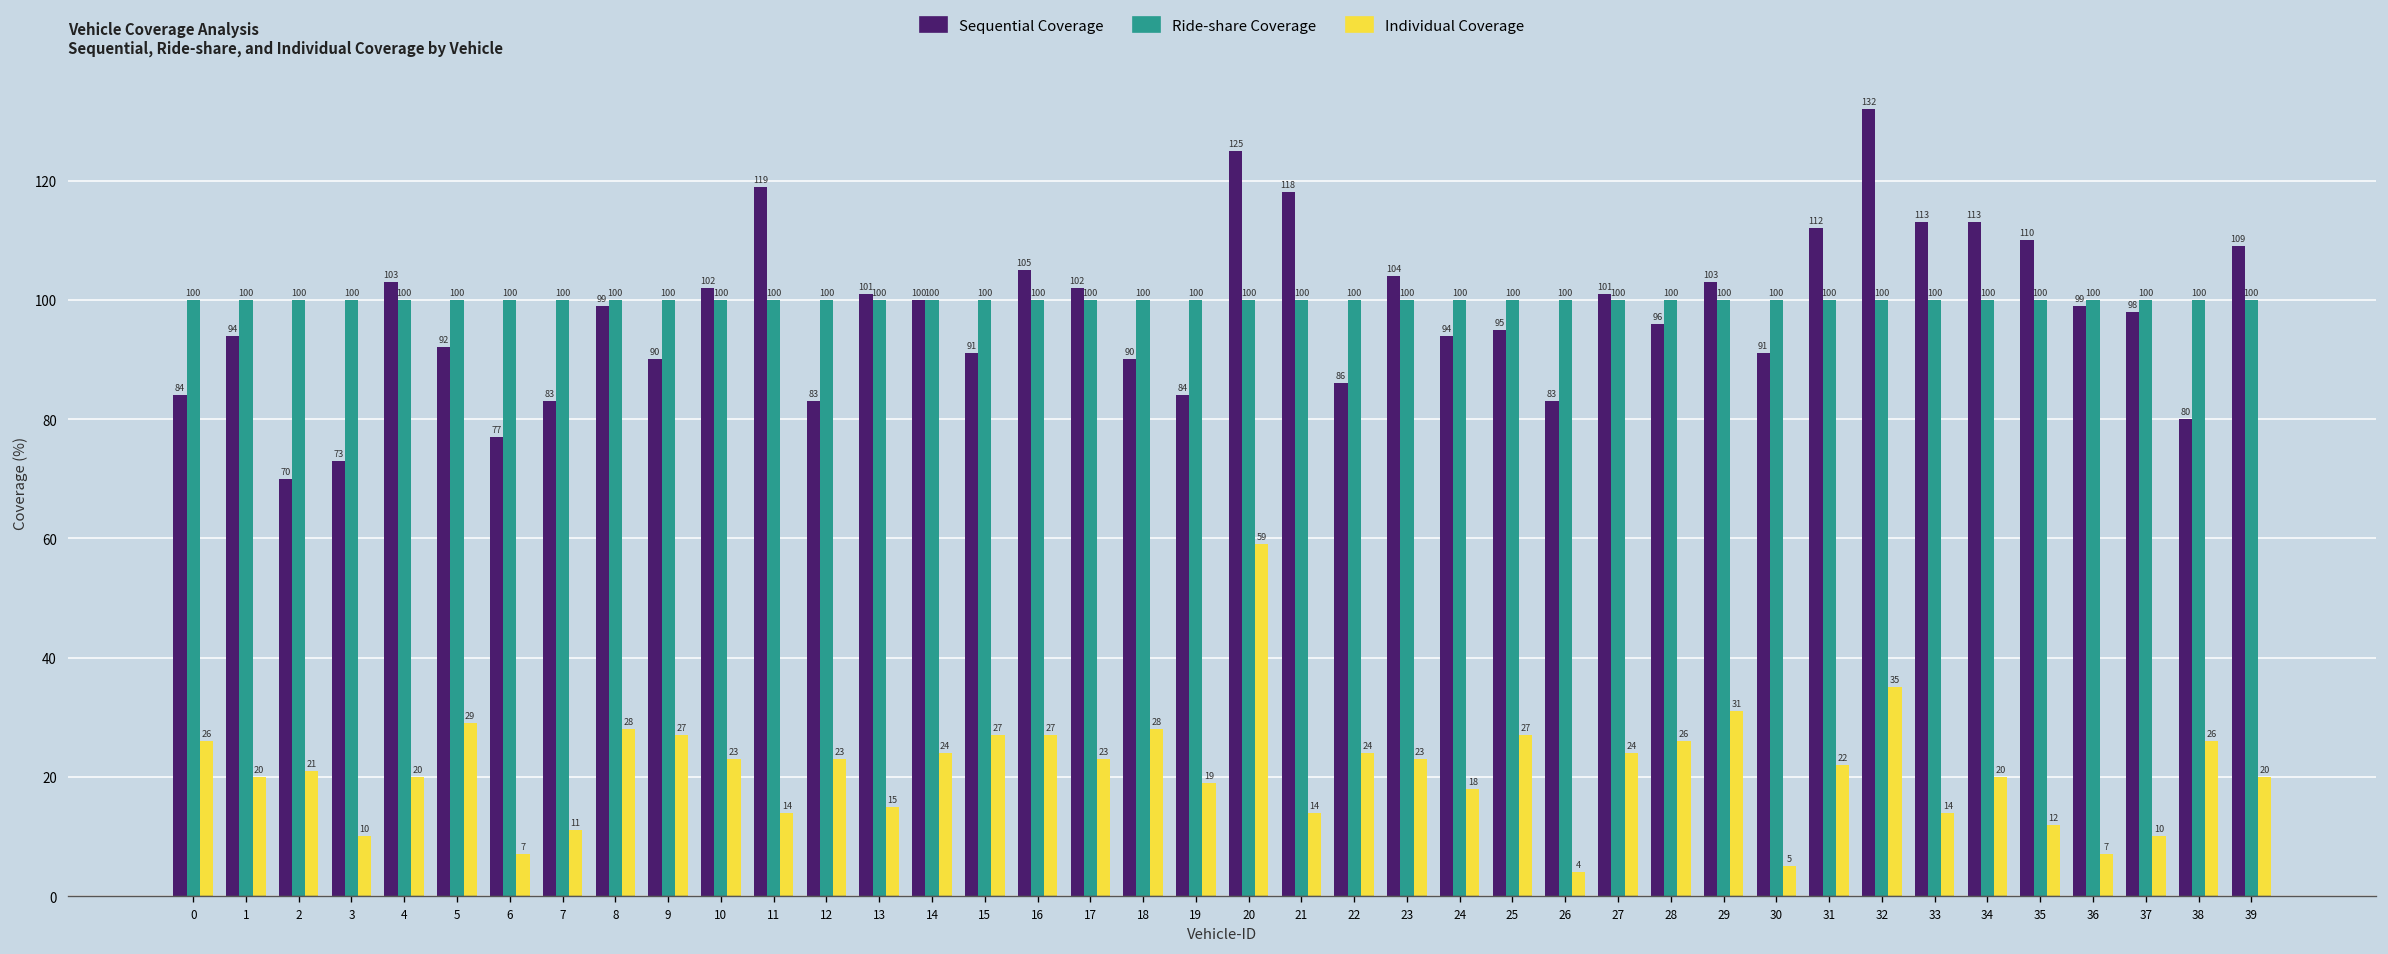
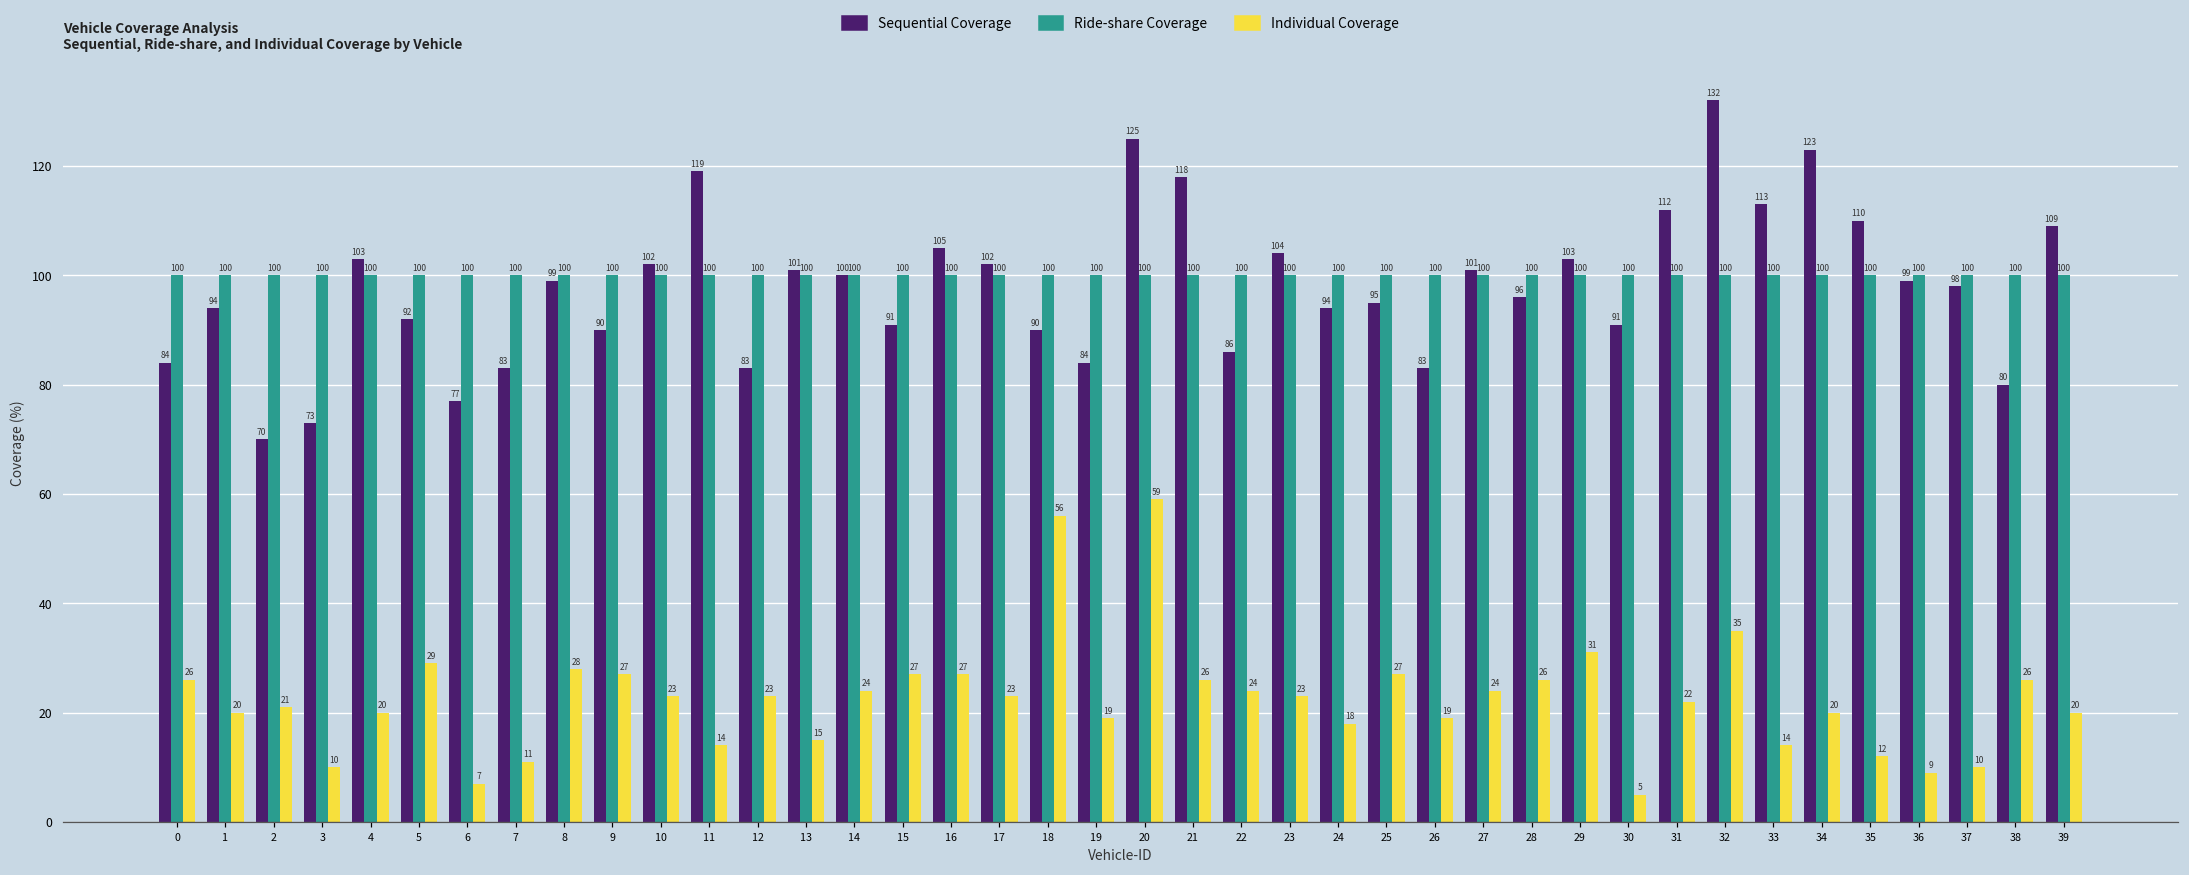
Individual Coverage, 18: 28 -> 56
Individual Coverage, 21: 14 -> 26
Individual Coverage, 26: 4 -> 19
Sequential Coverage, 34: 113 -> 123
Individual Coverage, 36: 7 -> 9
